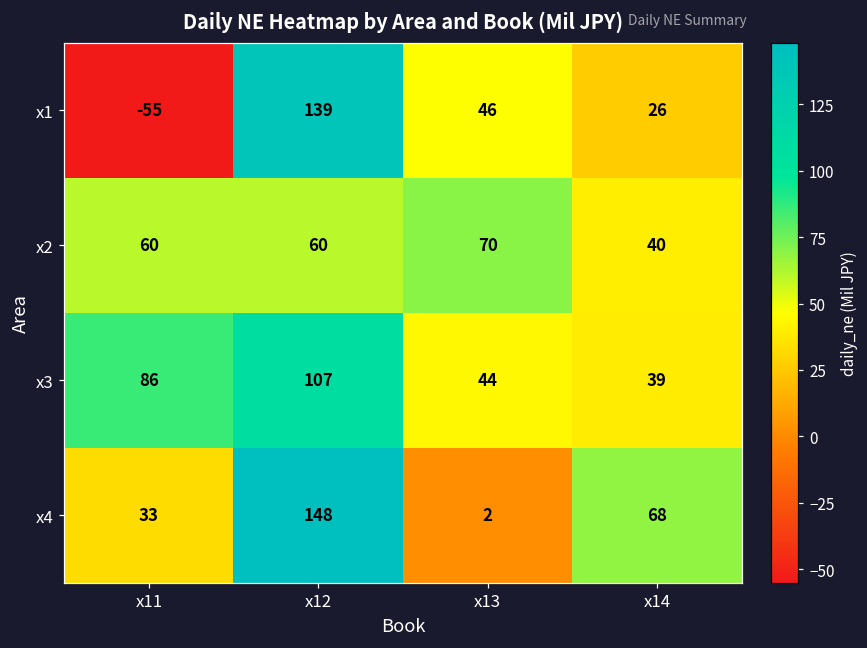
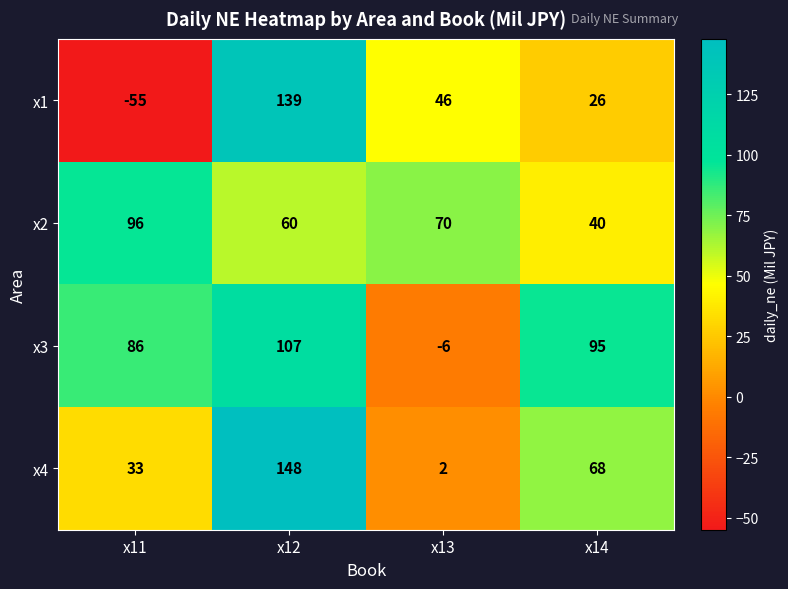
x2, x11: 60 -> 96
x3, x13: 44 -> -6
x3, x14: 39 -> 95
